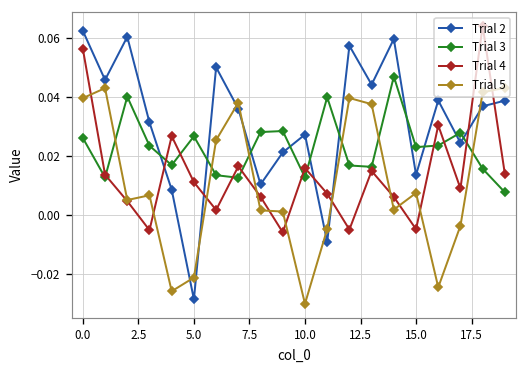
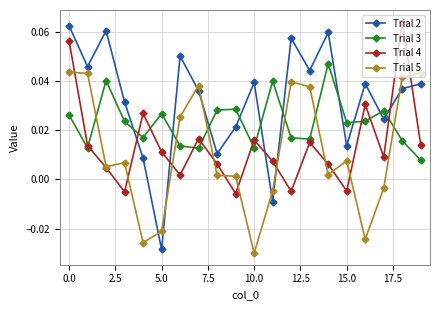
Trial 5, 0.0: 0.040 -> 0.044
Trial 2, 10.0: 0.027 -> 0.039
